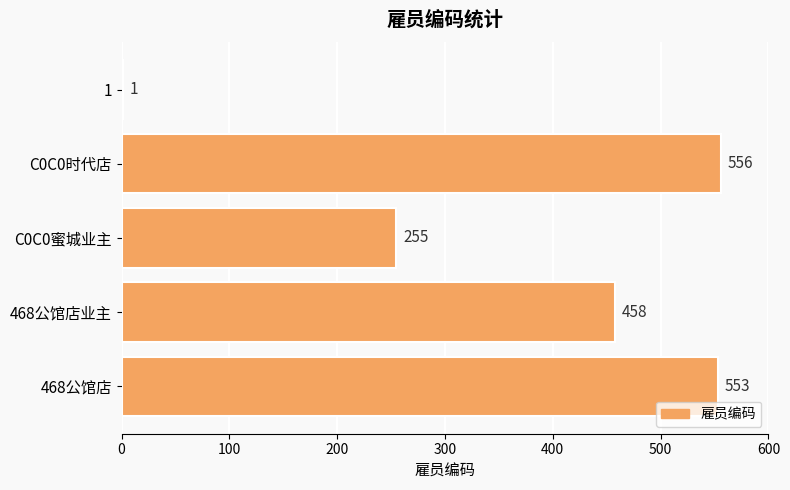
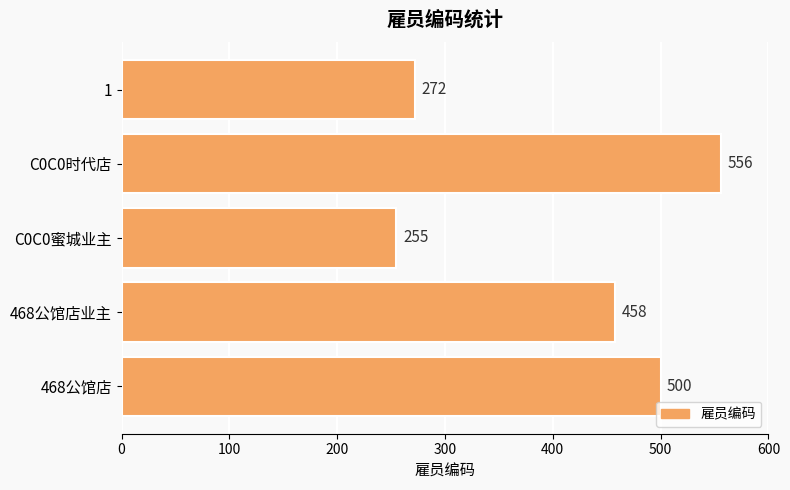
1: 1 -> 272
468公馆店: 553 -> 500
